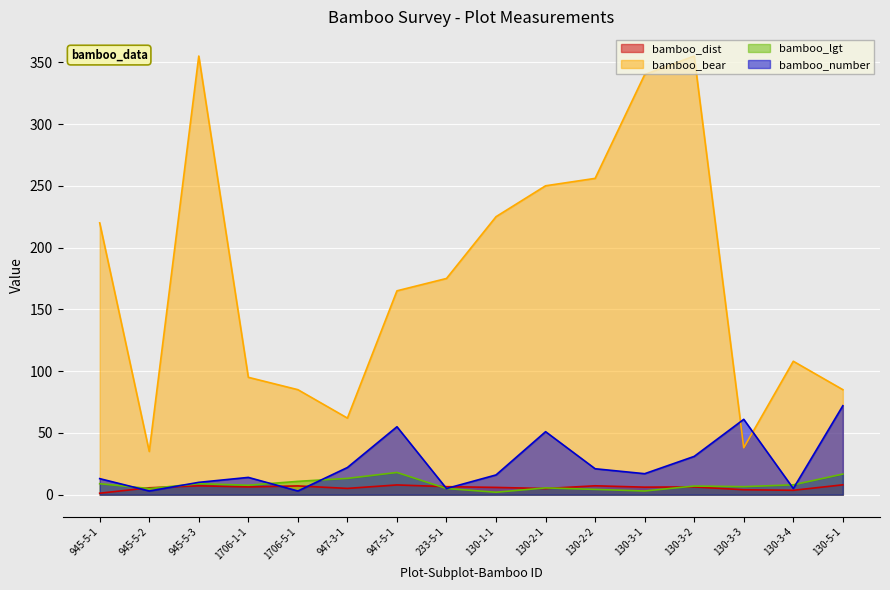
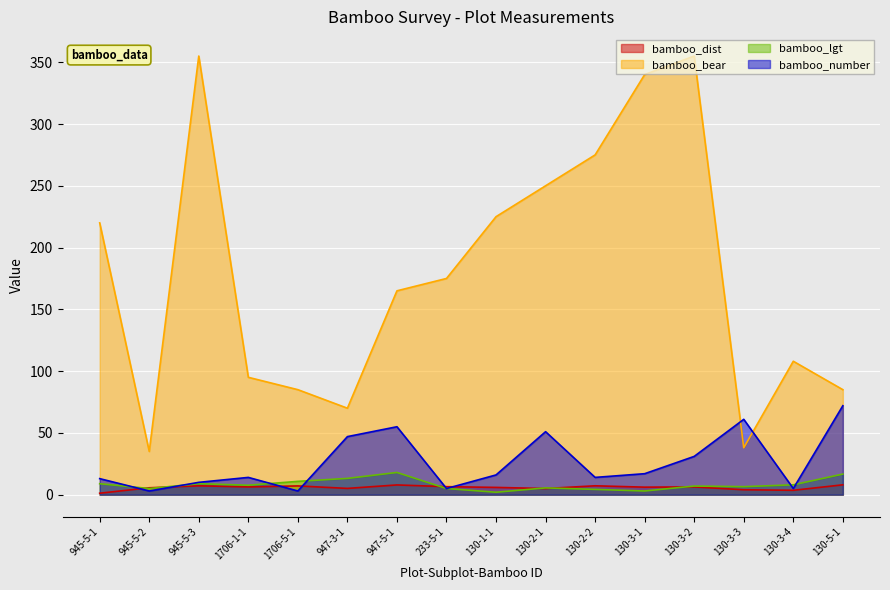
bamboo_bear, 947-3-1: 62 -> 70
bamboo_number, 947-3-1: 22 -> 47
bamboo_bear, 130-2-2: 256 -> 275
bamboo_number, 130-2-2: 21 -> 14
